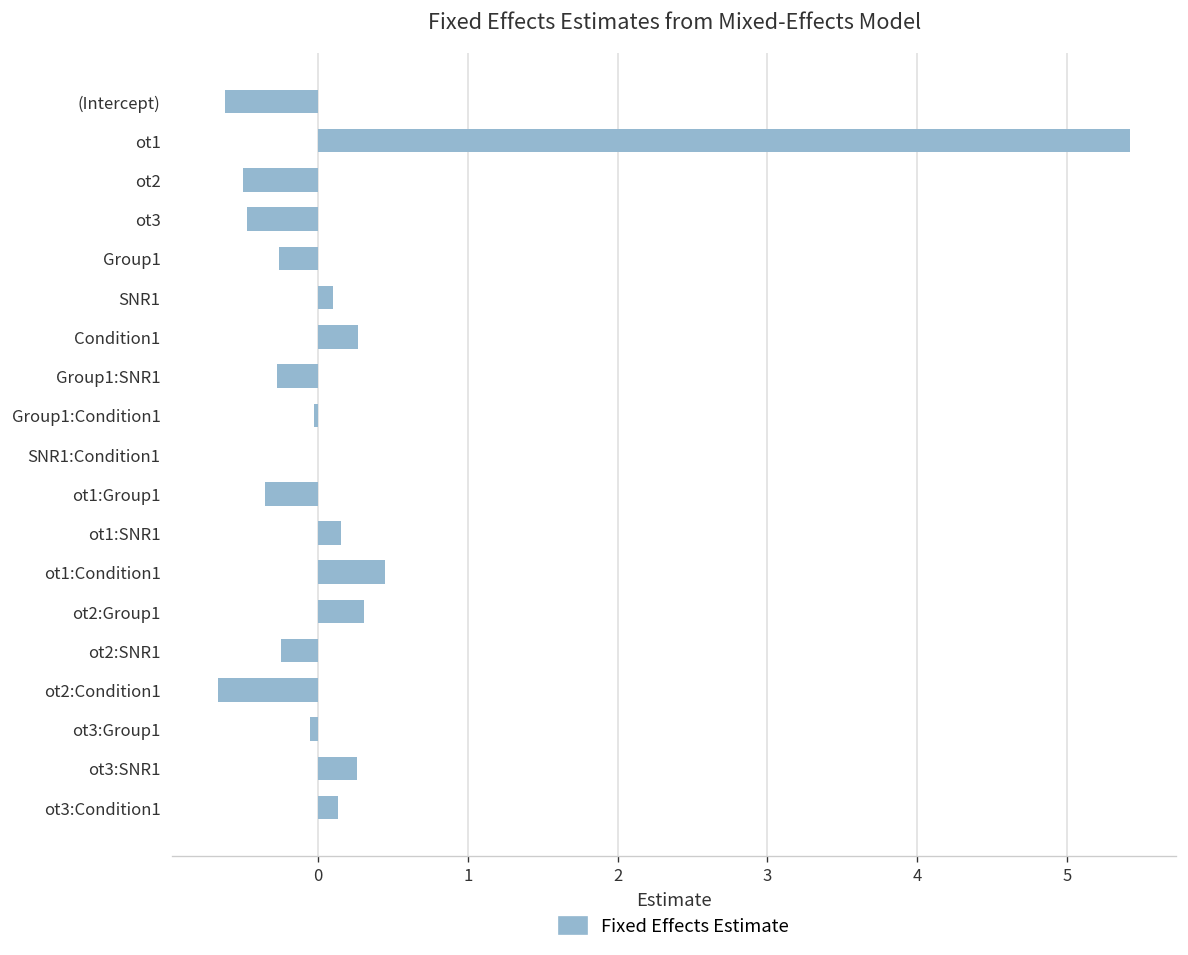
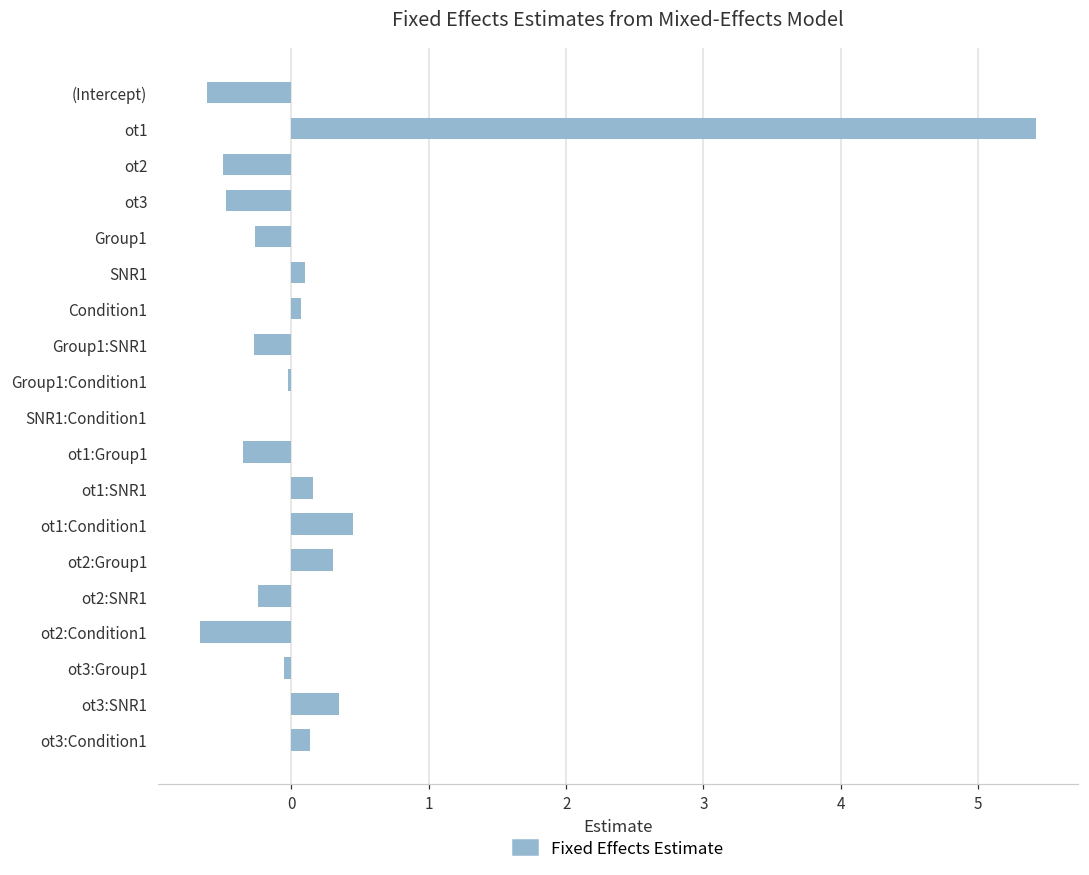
Condition1: 0.26 -> 0.07
ot3:SNR1: 0.26 -> 0.35
